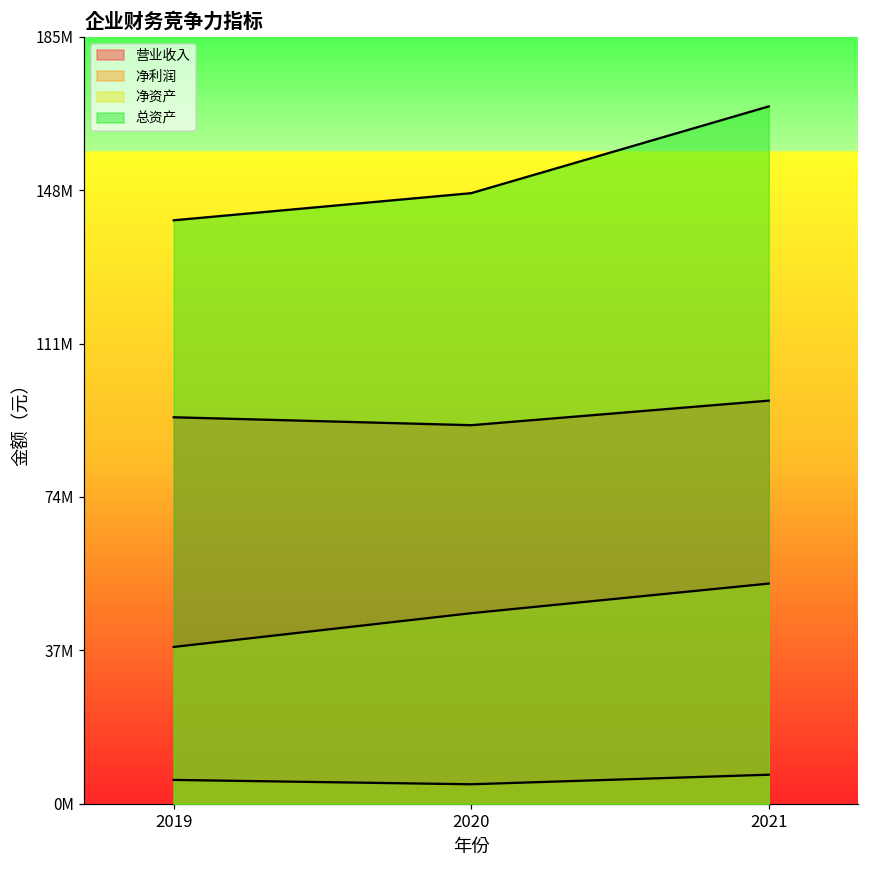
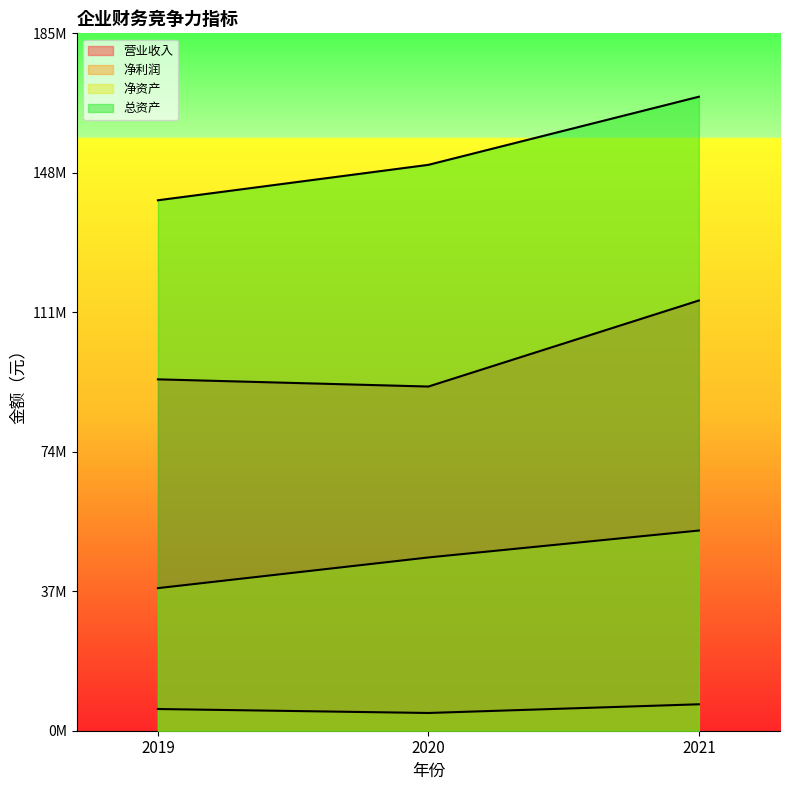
总资产, 2020: 148000000 -> 151000000
营业收入, 2021: 98000000 -> 115000000
